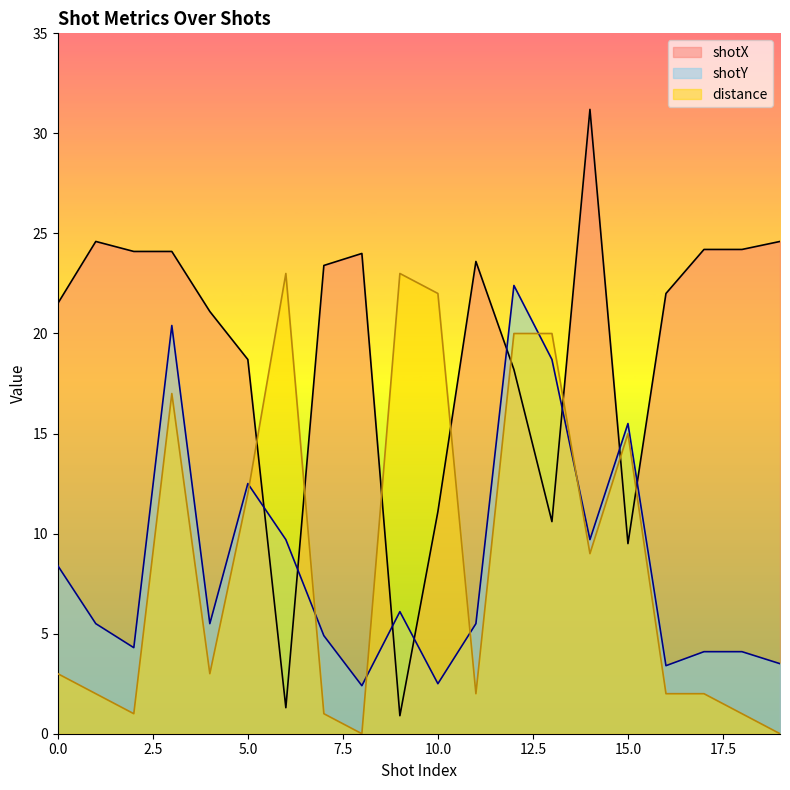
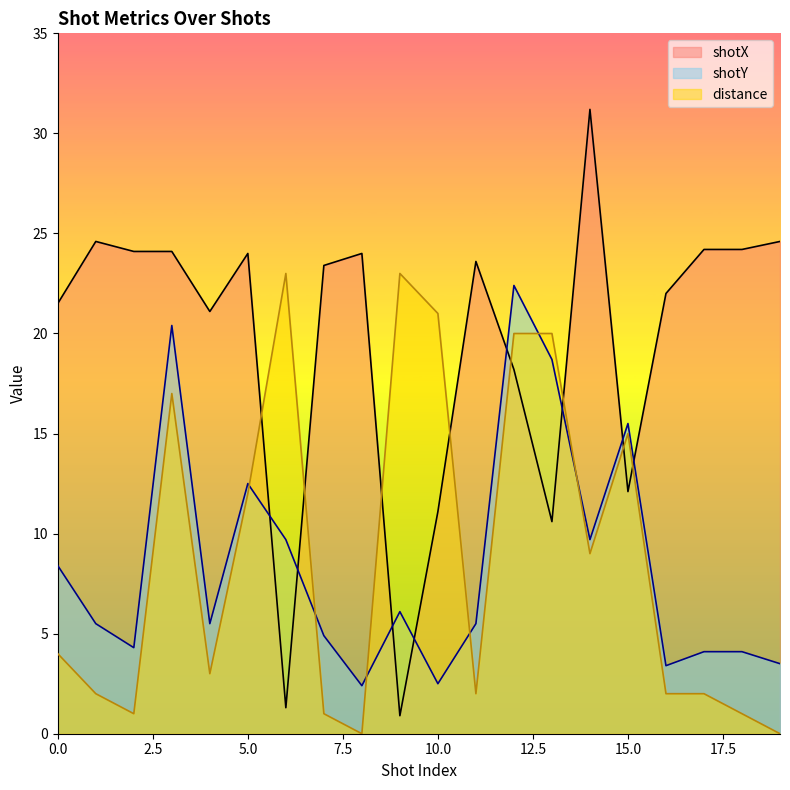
distance, 0.0: 3 -> 4
shotX, 5.0: 18.7 -> 24.0
distance, 10.0: 22 -> 21
shotX, 15.0: 9.5 -> 12.1
